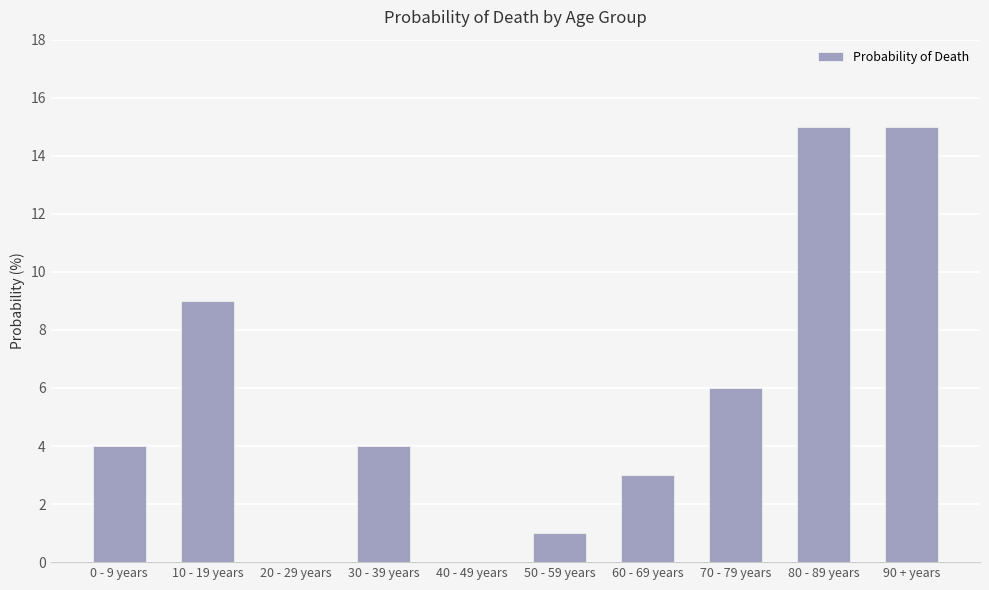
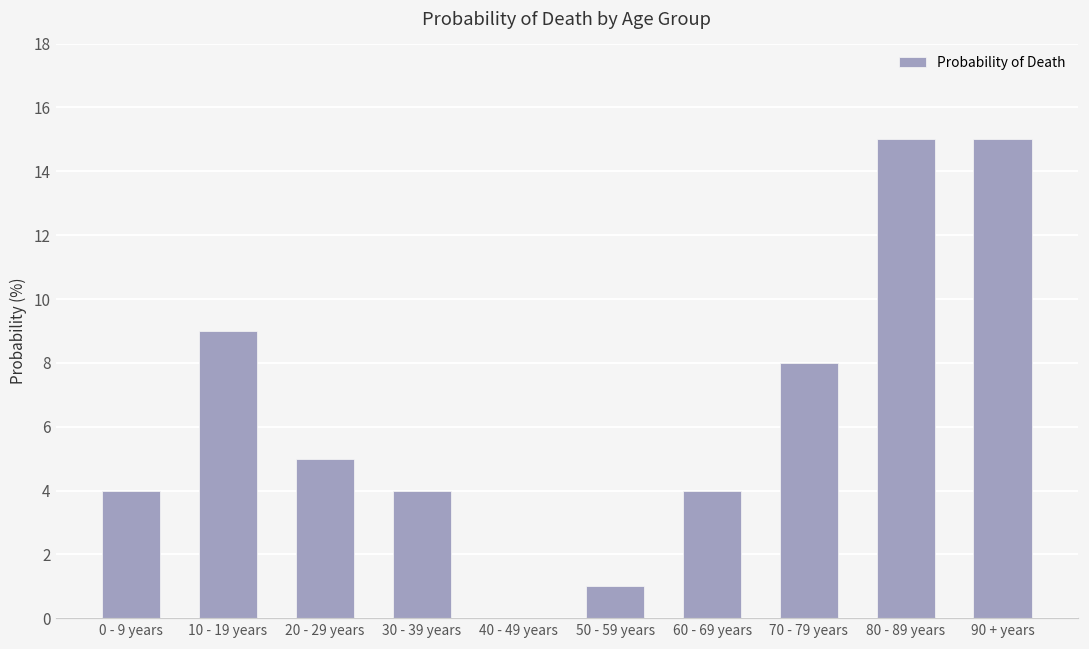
20 - 29 years: 0 -> 5
60 - 69 years: 3 -> 4
70 - 79 years: 6 -> 8
